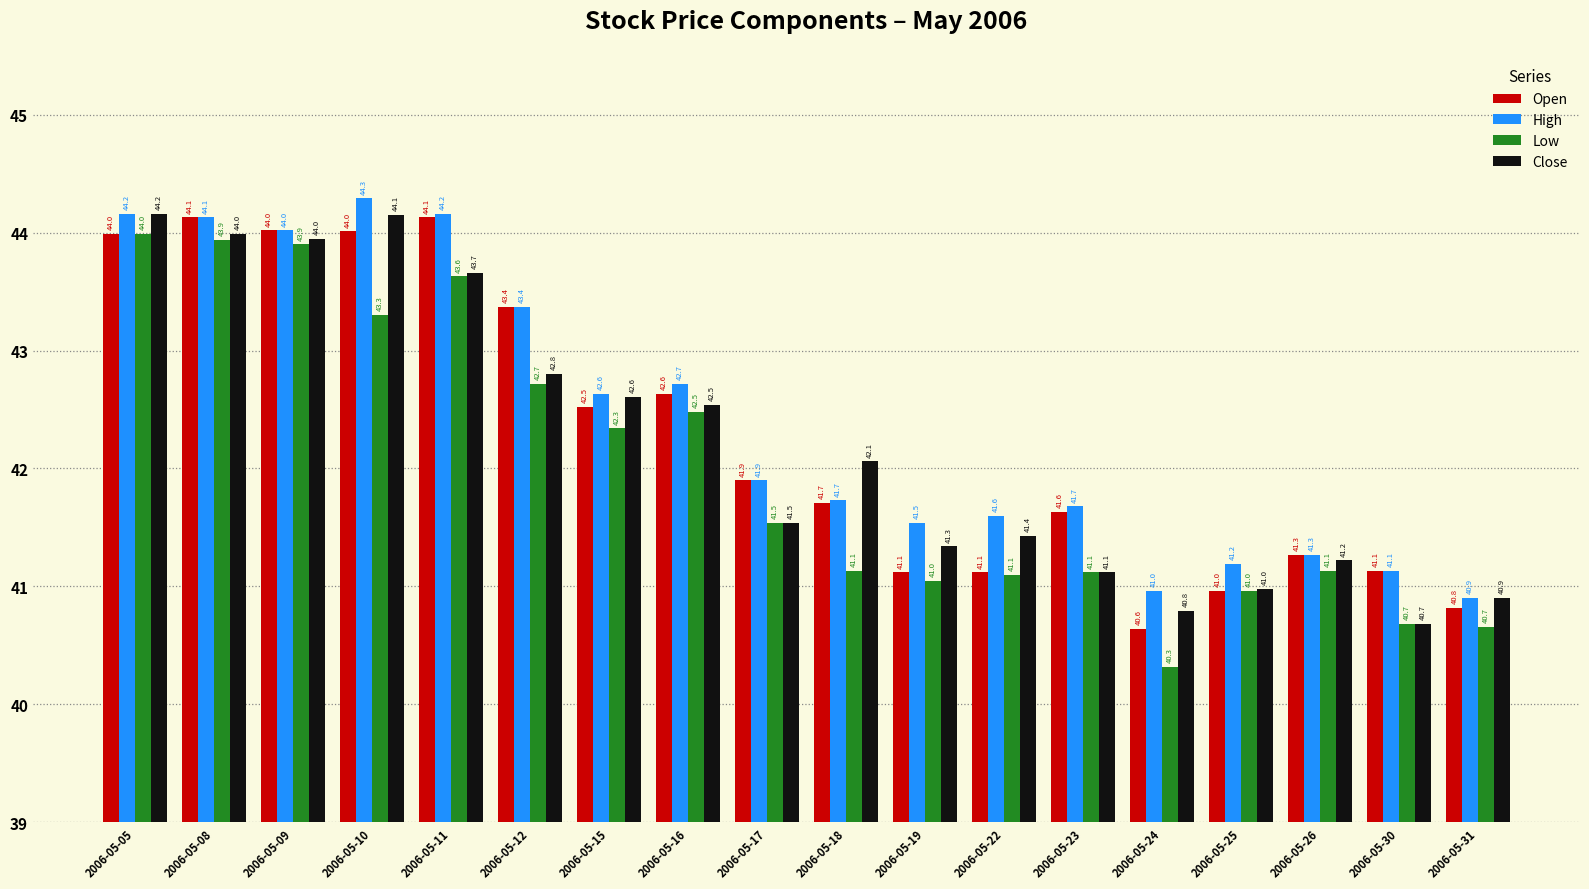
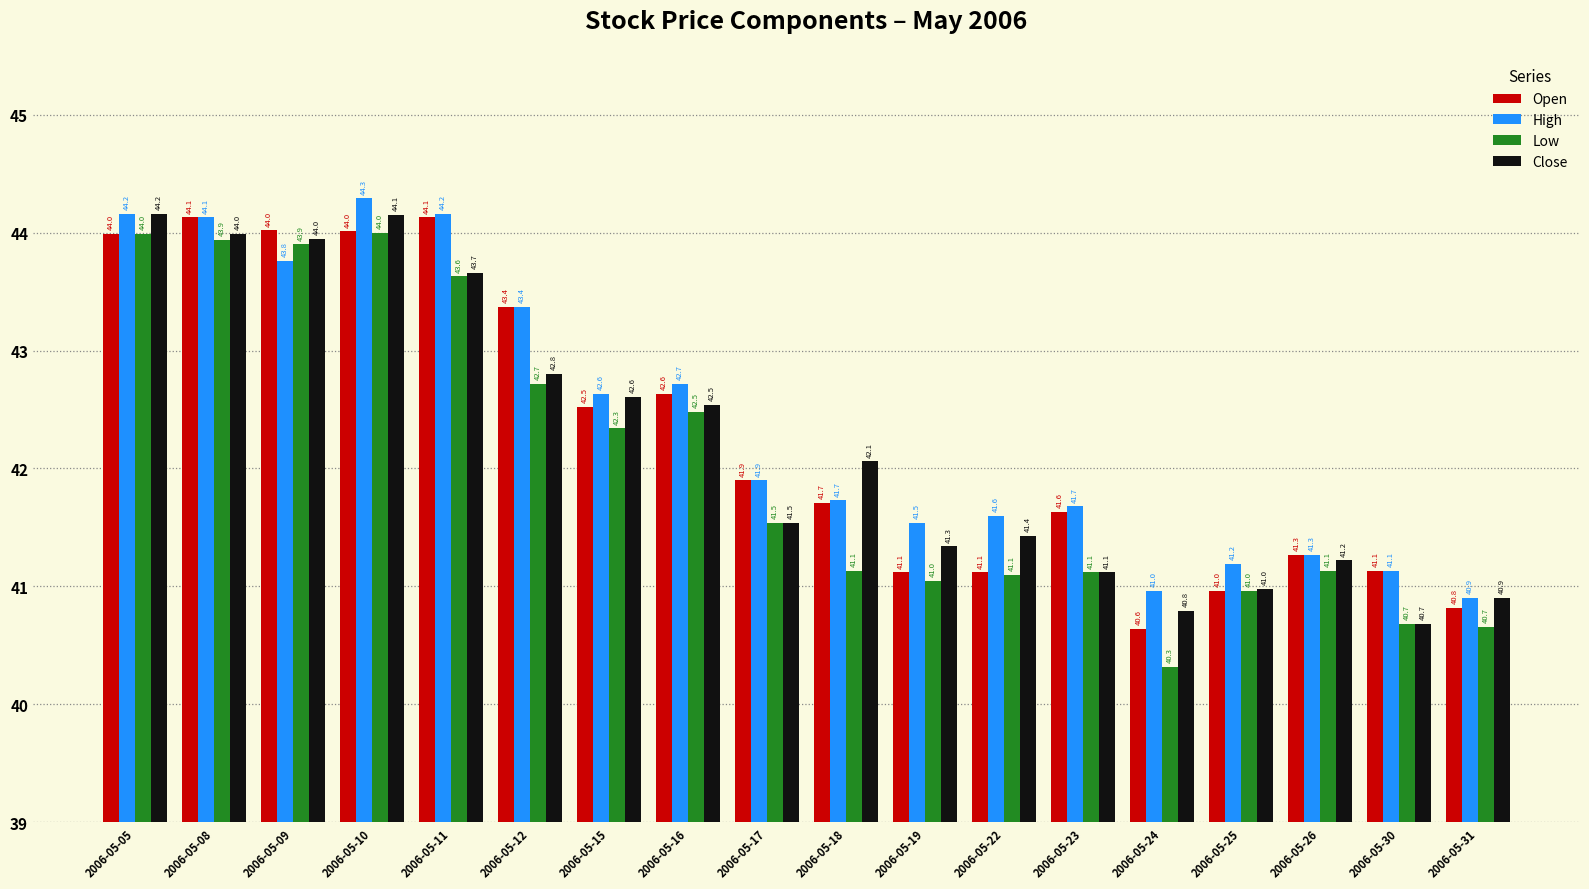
High, 2006-05-09: 44.0 -> 43.8
Low, 2006-05-10: 43.3 -> 44.0
